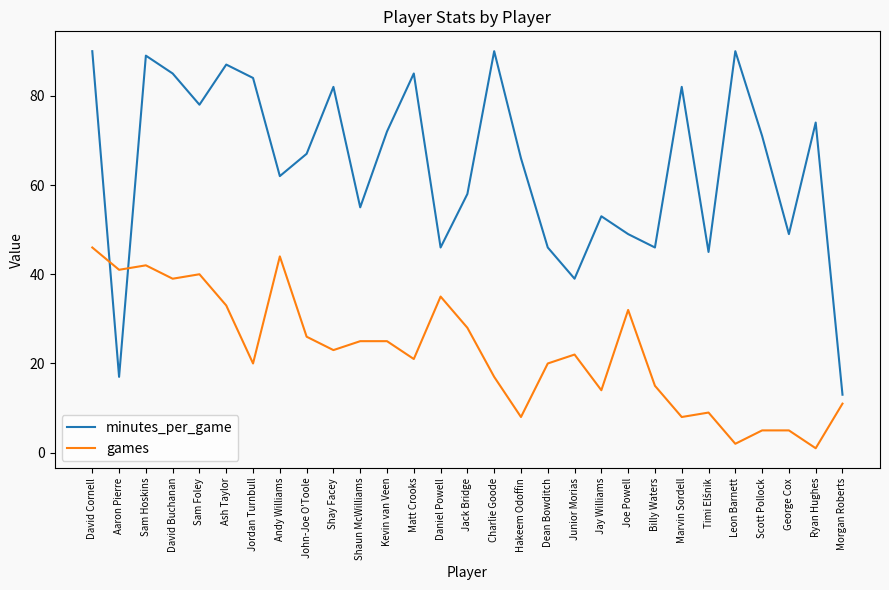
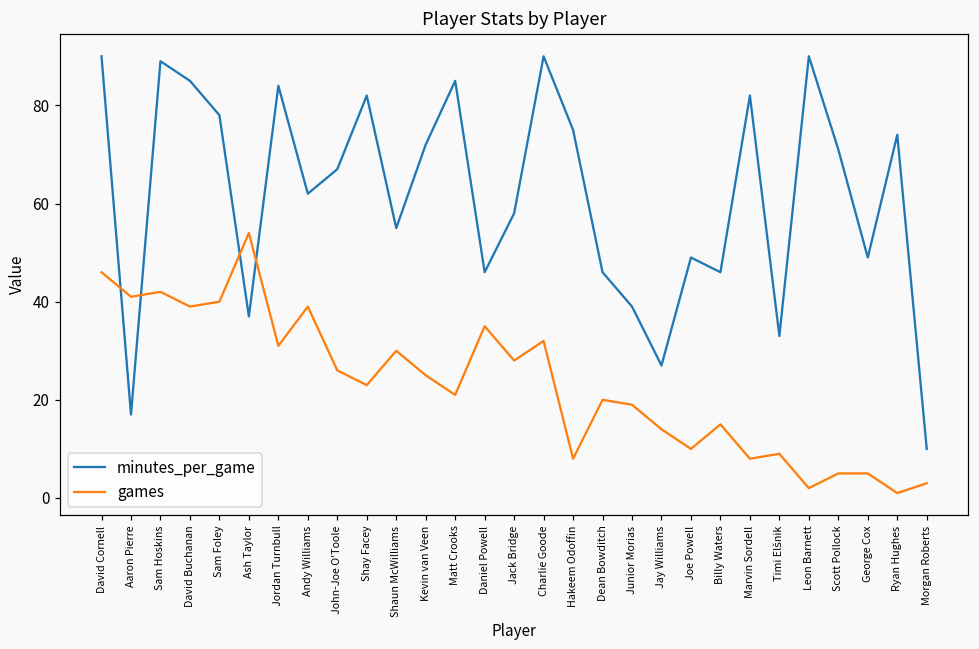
minutes_per_game, Ash Taylor: 87 -> 37
games, Ash Taylor: 33 -> 54
games, Jordan Turnbull: 20 -> 31
games, Andy Williams: 44 -> 39
games, Shaun McWilliams: 25 -> 30
games, Charlie Goode: 17 -> 32
minutes_per_game, Hakeem Odoffin: 66 -> 75
games, Junior Morias: 22 -> 19
minutes_per_game, Jay Williams: 53 -> 27
games, Joe Powell: 32 -> 10
minutes_per_game, Timi Elšnik: 45 -> 33
minutes_per_game, Morgan Roberts: 13 -> 10
games, Morgan Roberts: 11 -> 3
